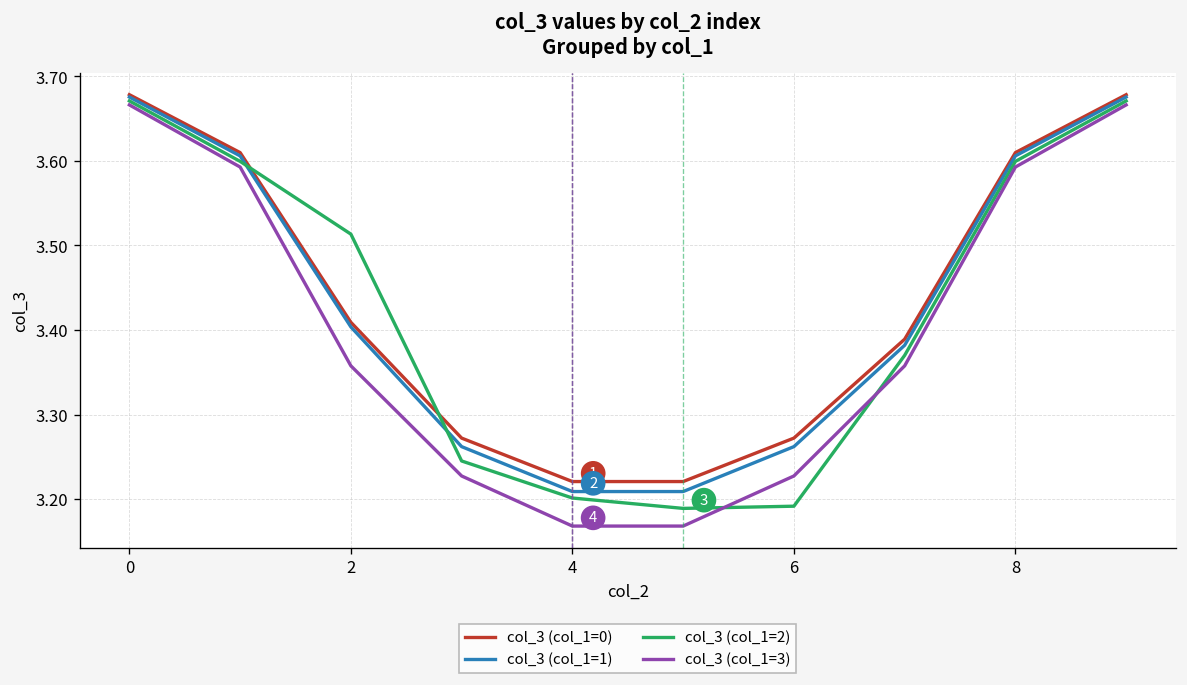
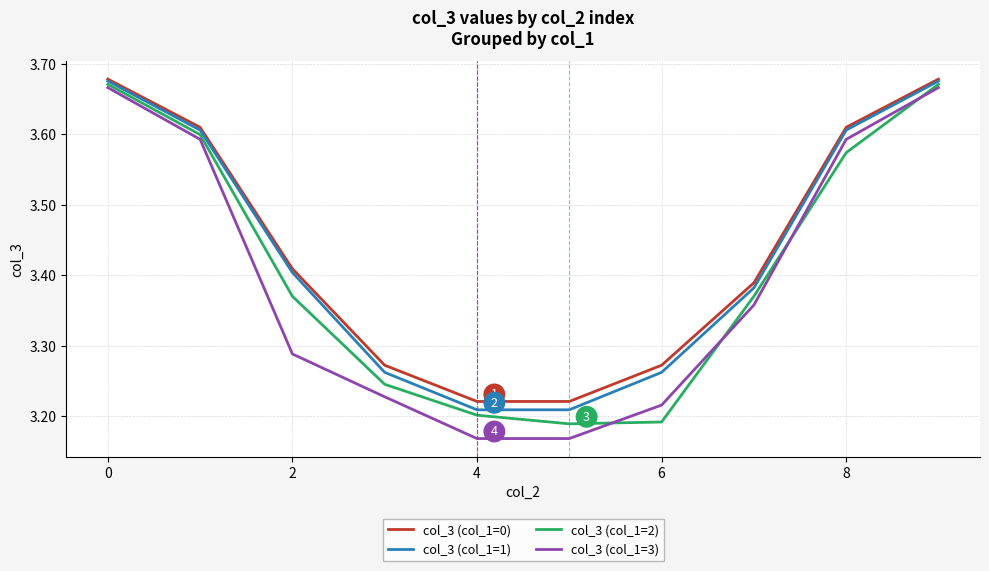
col_3 (col_1=2), 2: 3.51 -> 3.37
col_3 (col_1=3), 2: 3.36 -> 3.29
col_3 (col_1=3), 6: 3.23 -> 3.22
col_3 (col_1=2), 8: 3.60 -> 3.57
